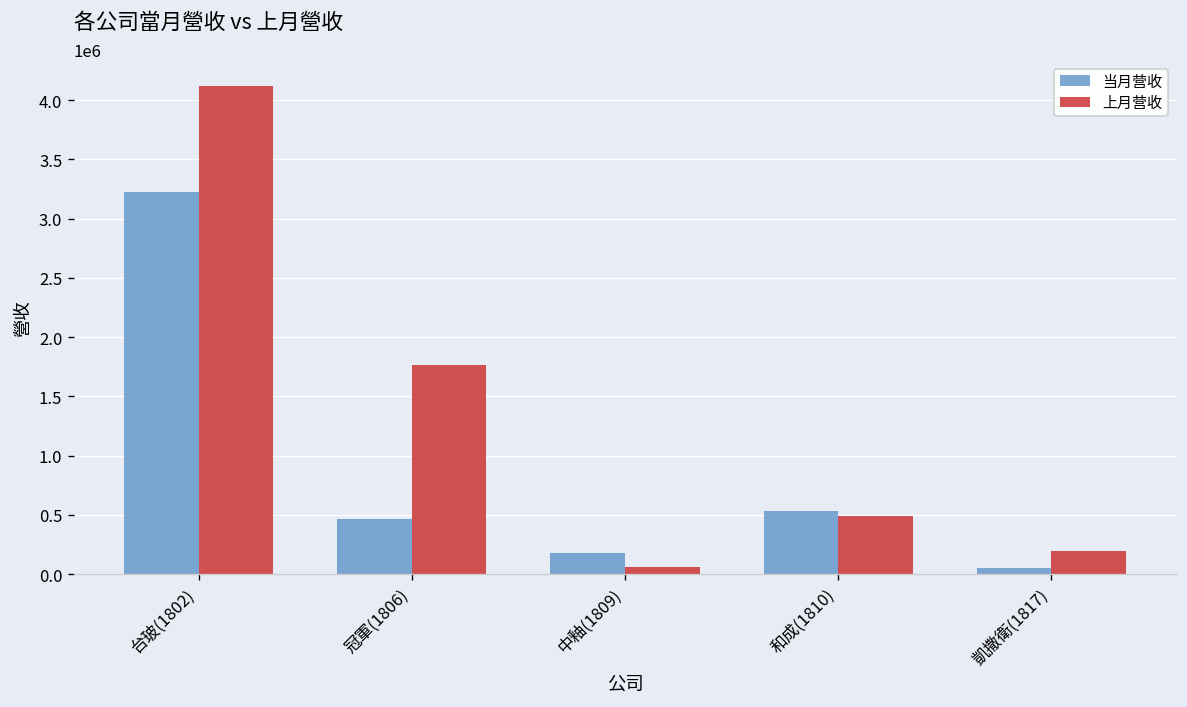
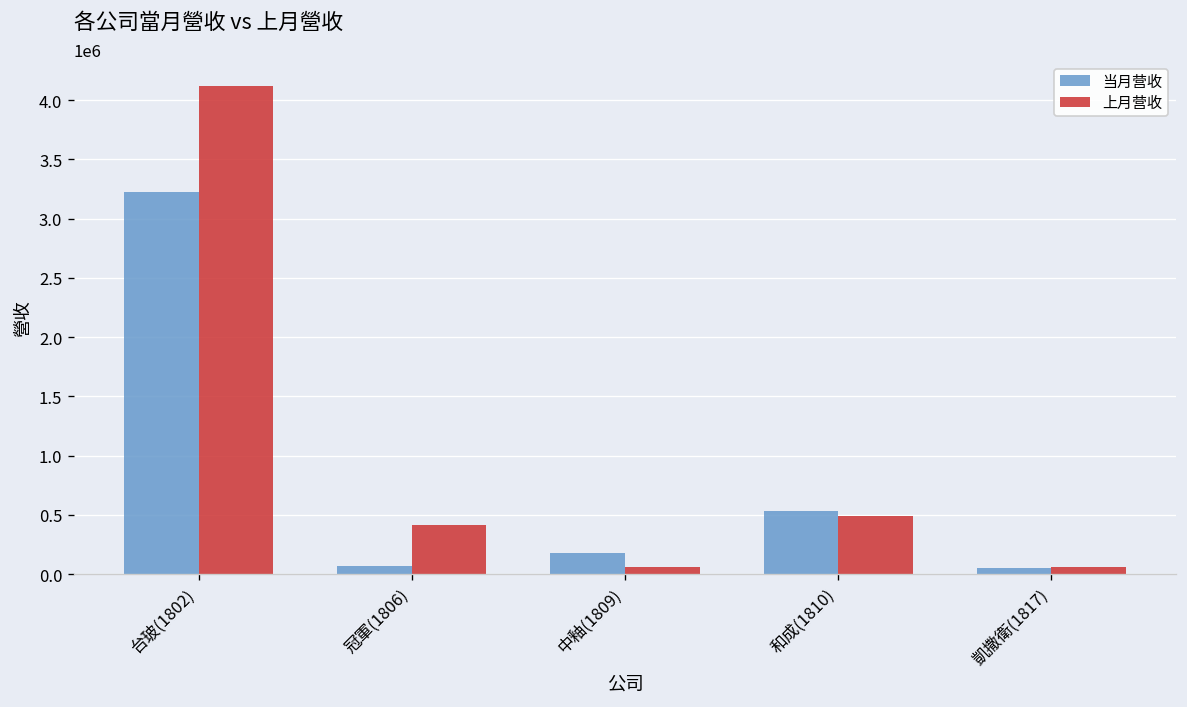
当月营收, 冠軍(1806): 500000 -> 100000
上月营收, 冠軍(1806): 1800000 -> 400000
上月营收, 凱撒衛(1817): 200000 -> 100000
